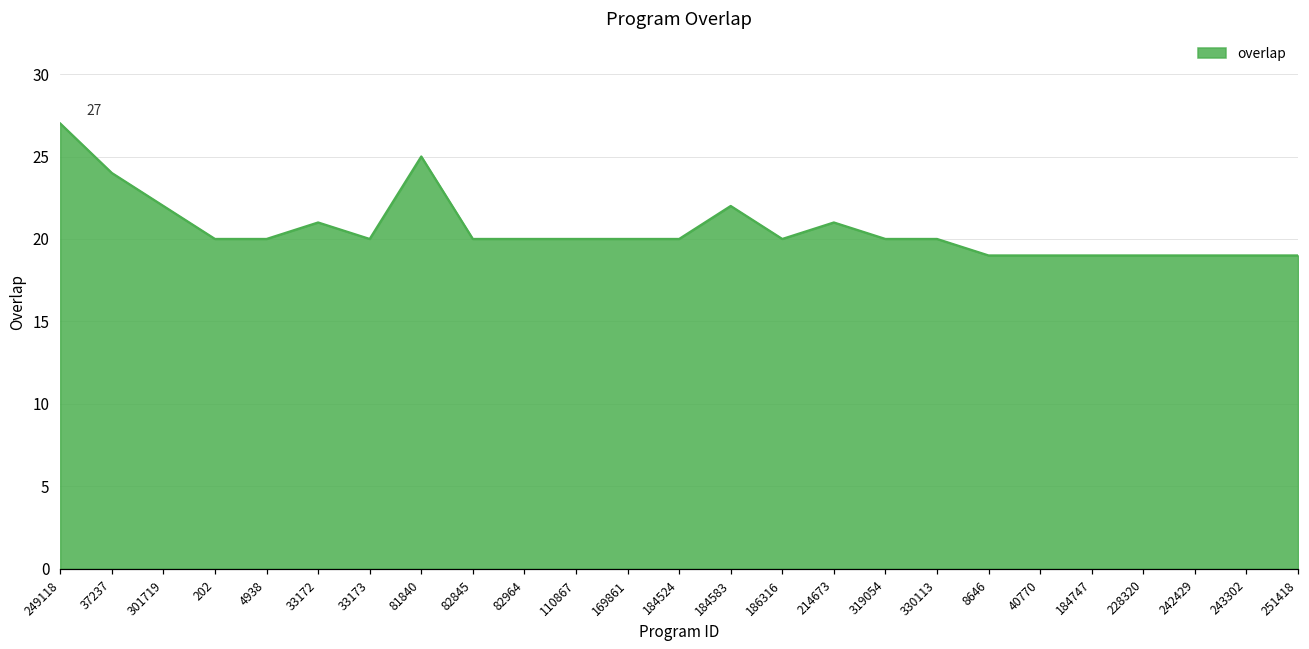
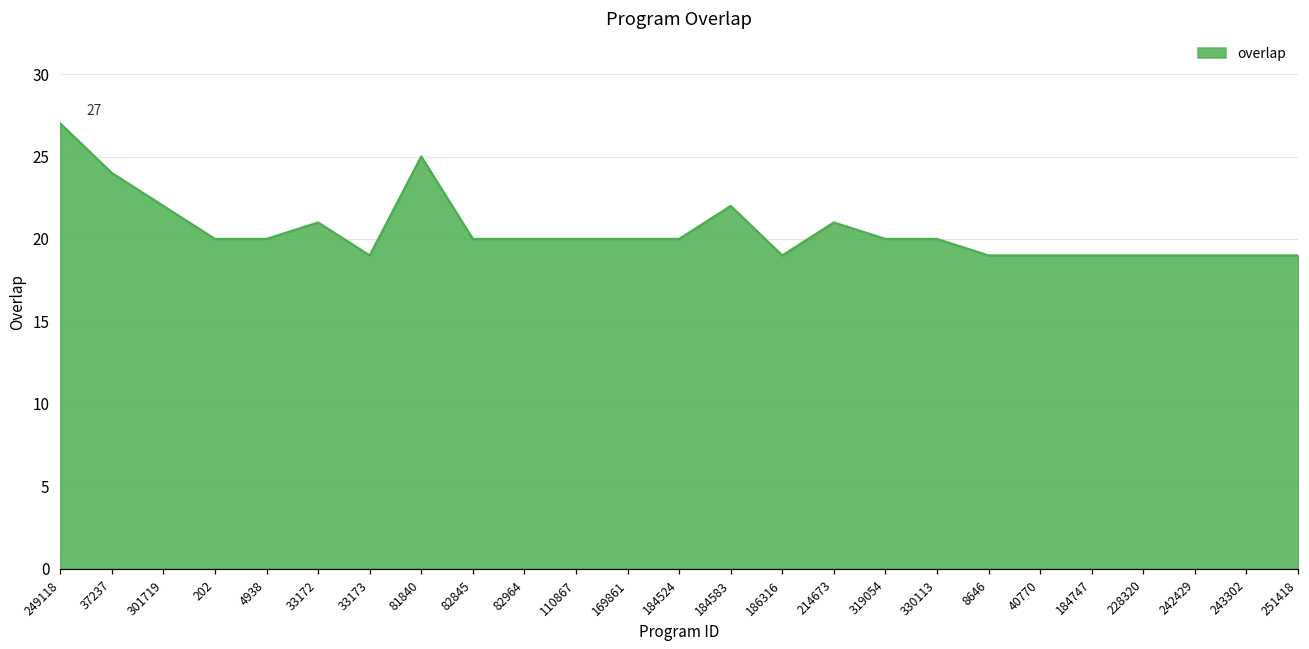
33173: 20 -> 19
186316: 20 -> 19
